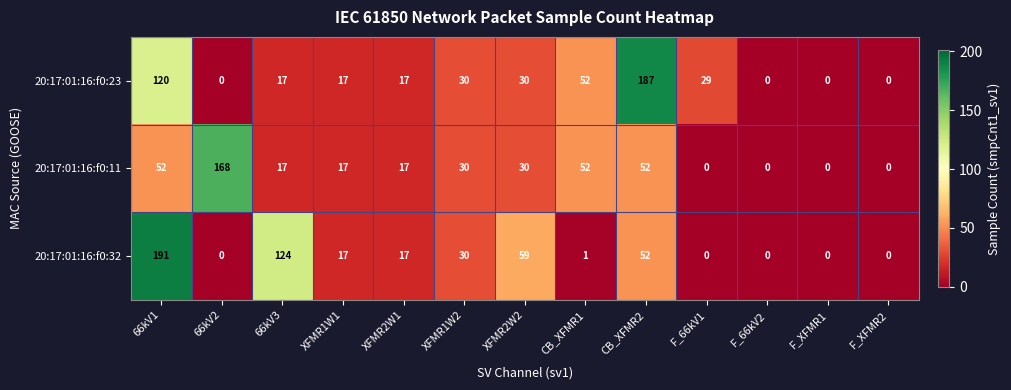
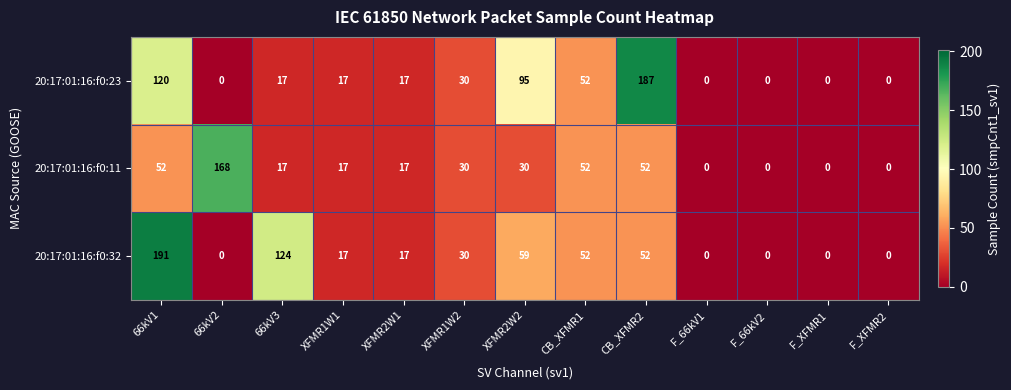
20:17:01:16:f0:23, XFMR2W2: 30 -> 95
20:17:01:16:f0:23, F_66kV1: 29 -> 0
20:17:01:16:f0:32, CB_XFMR1: 1 -> 52
